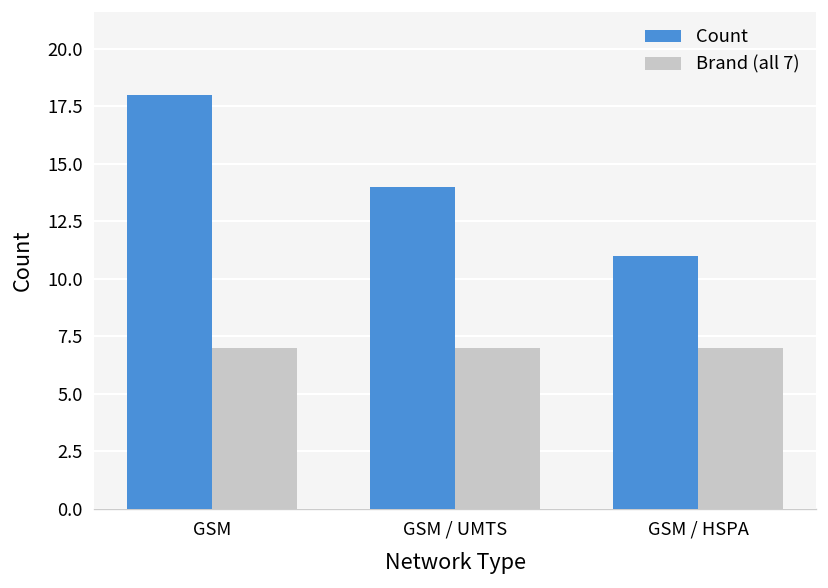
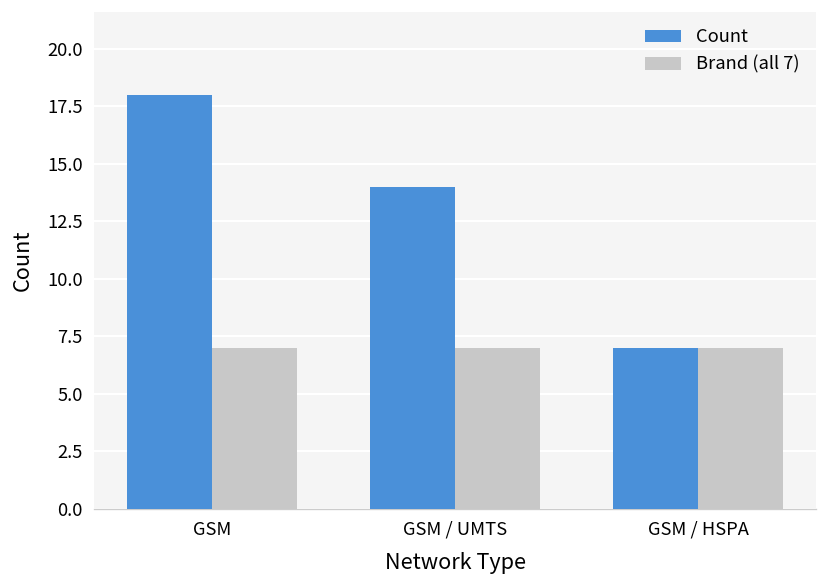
Count, GSM / HSPA: 11 -> 7
